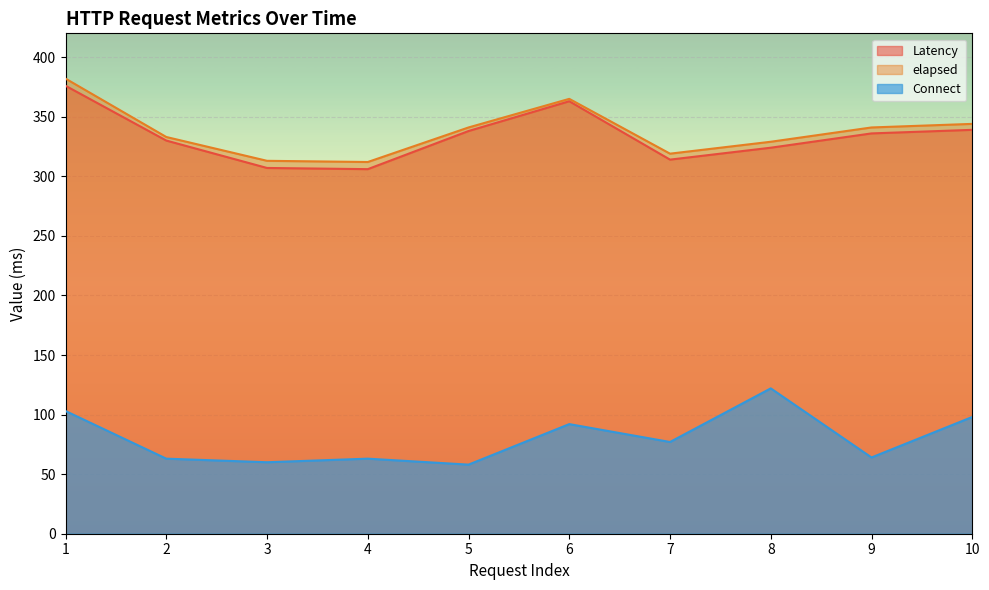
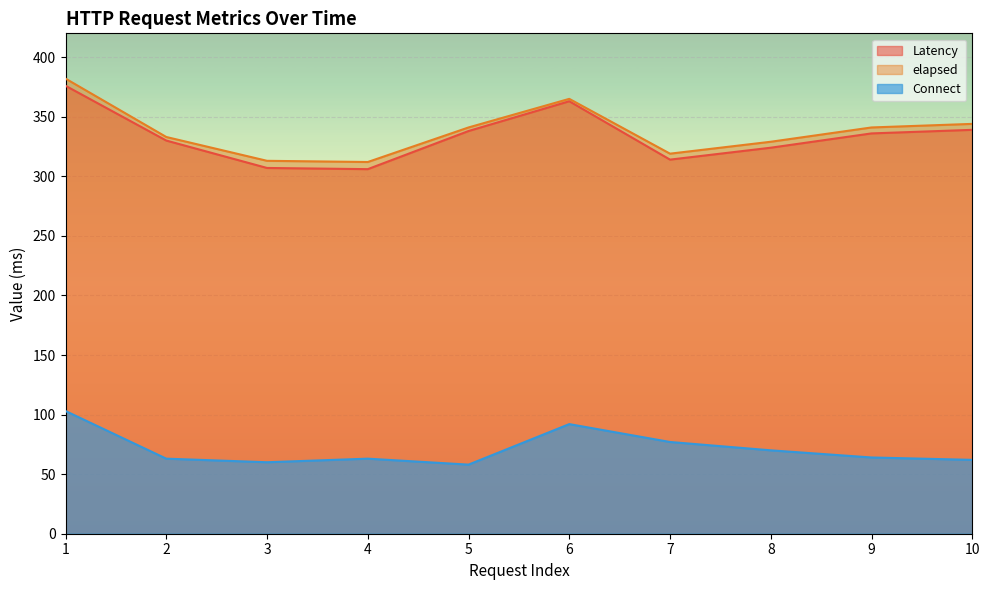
Connect, 8: 122 -> 70
Connect, 10: 98 -> 62
